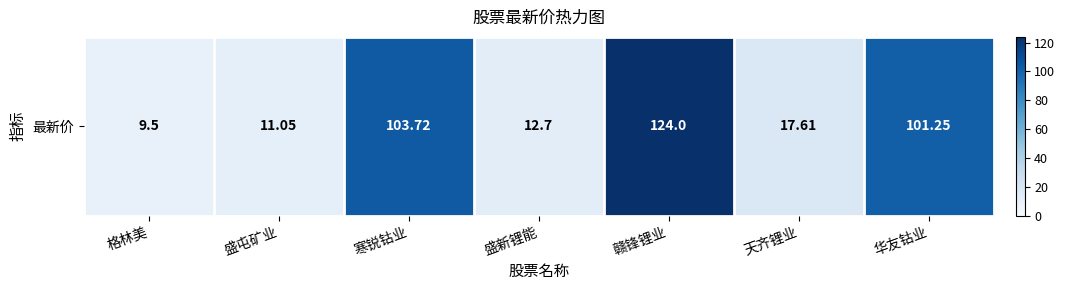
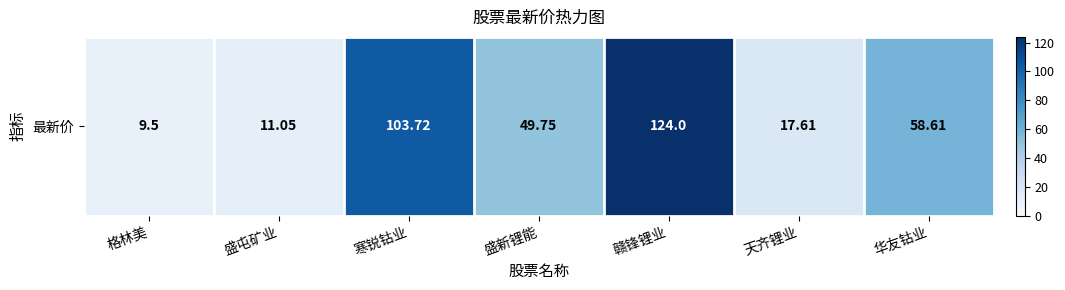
最新价, 盛新锂能: 12.7 -> 49.75
最新价, 华友钴业: 101.25 -> 58.61
